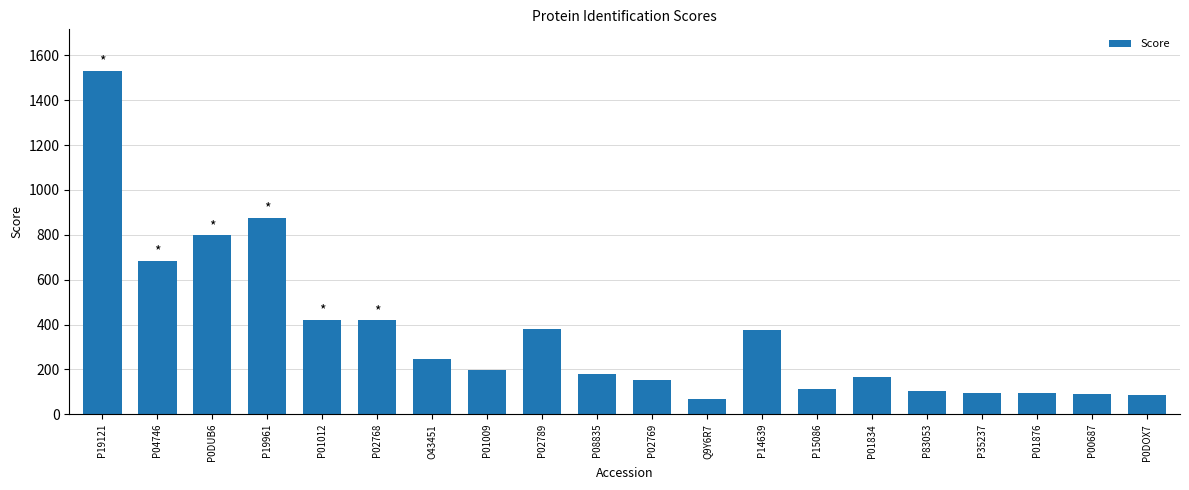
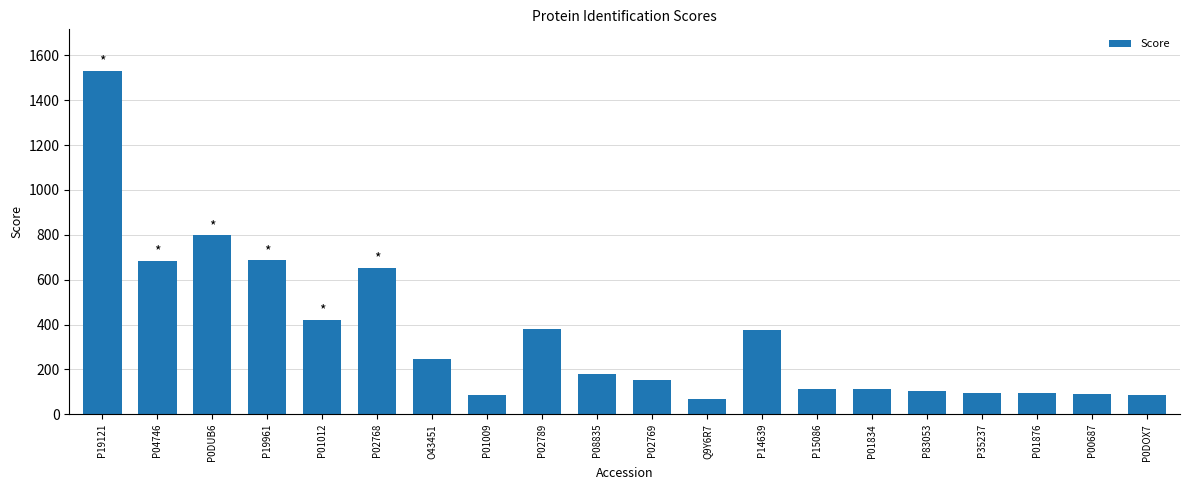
P19961: 880 -> 690
P02768: 420 -> 650
P01009: 200 -> 90
P01834: 170 -> 110
